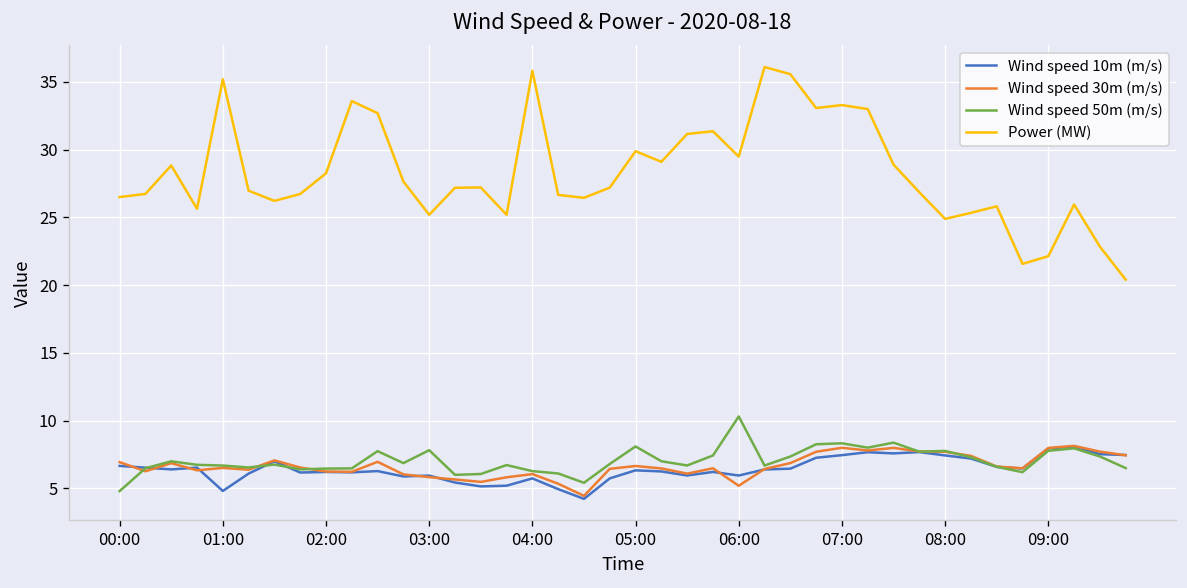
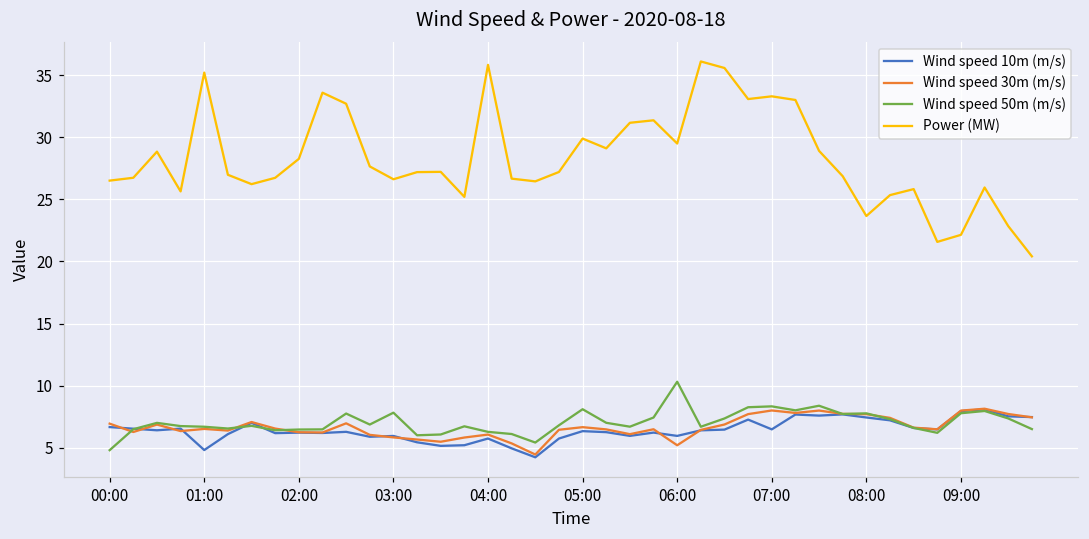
Power (MW), 03:00: 25.2 -> 26.6
Wind speed 10m (m/s), 07:00: 7.5 -> 6.5
Power (MW), 08:00: 24.9 -> 23.7
